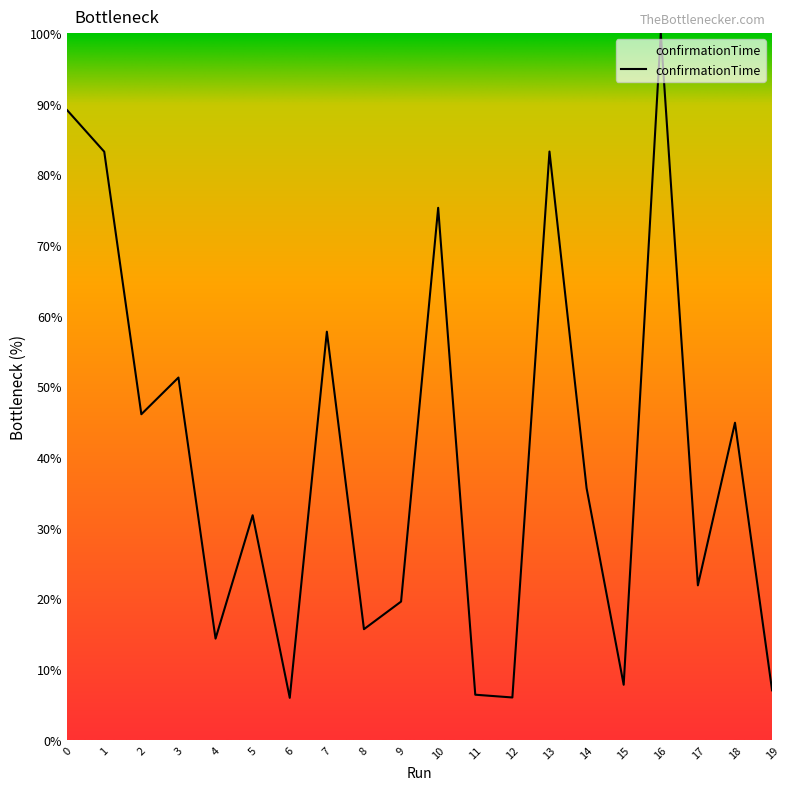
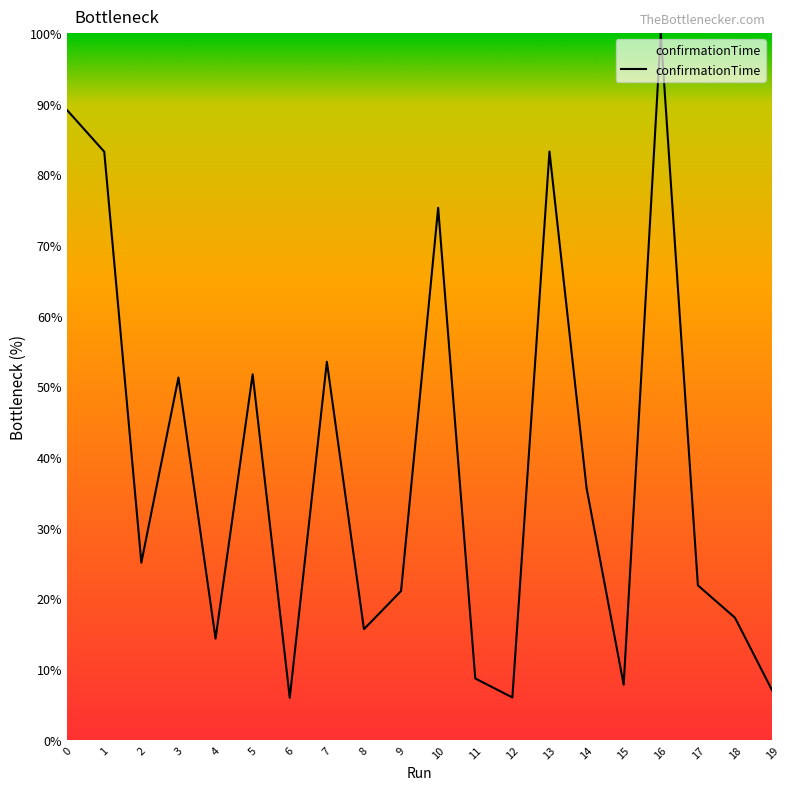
2: 46% -> 25%
5: 32% -> 52%
7: 58% -> 53%
9: 20% -> 21%
11: 6% -> 9%
18: 45% -> 17%
